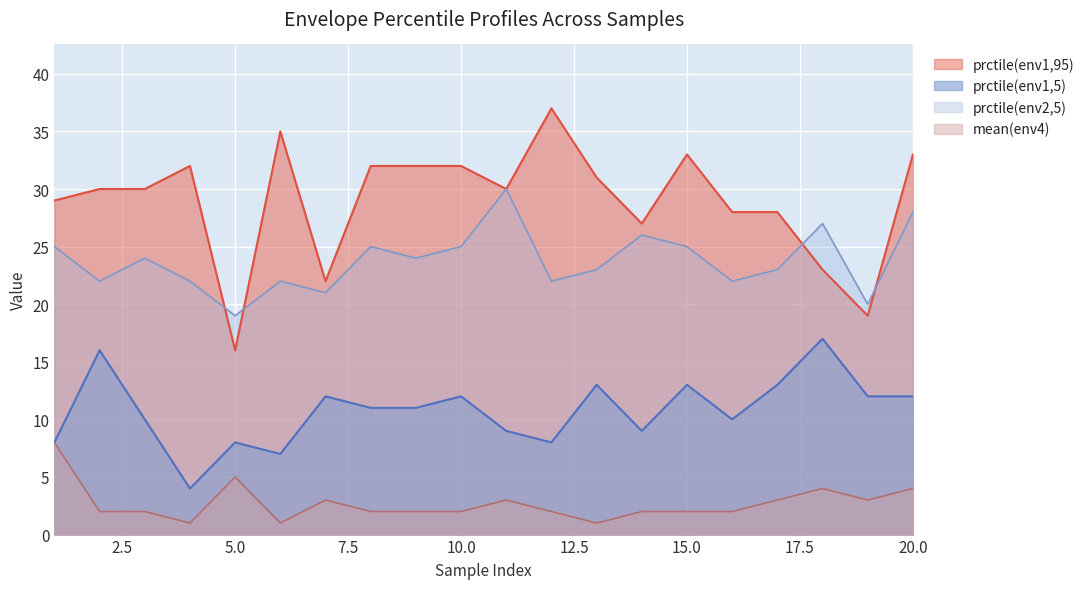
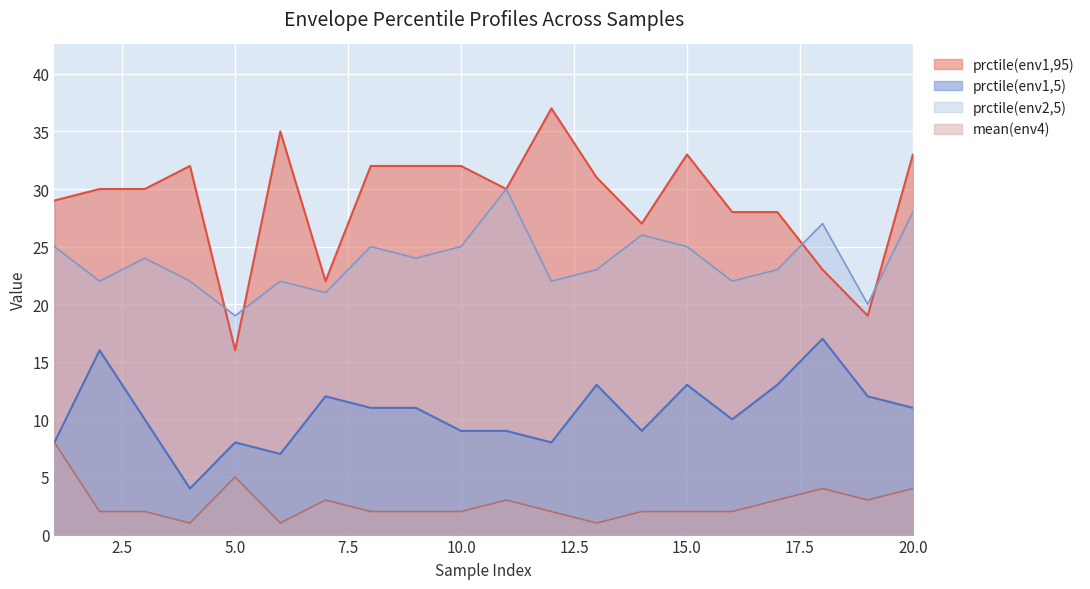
prctile(env1,5), 10.0: 12 -> 9
prctile(env1,5), 20.0: 12 -> 11
